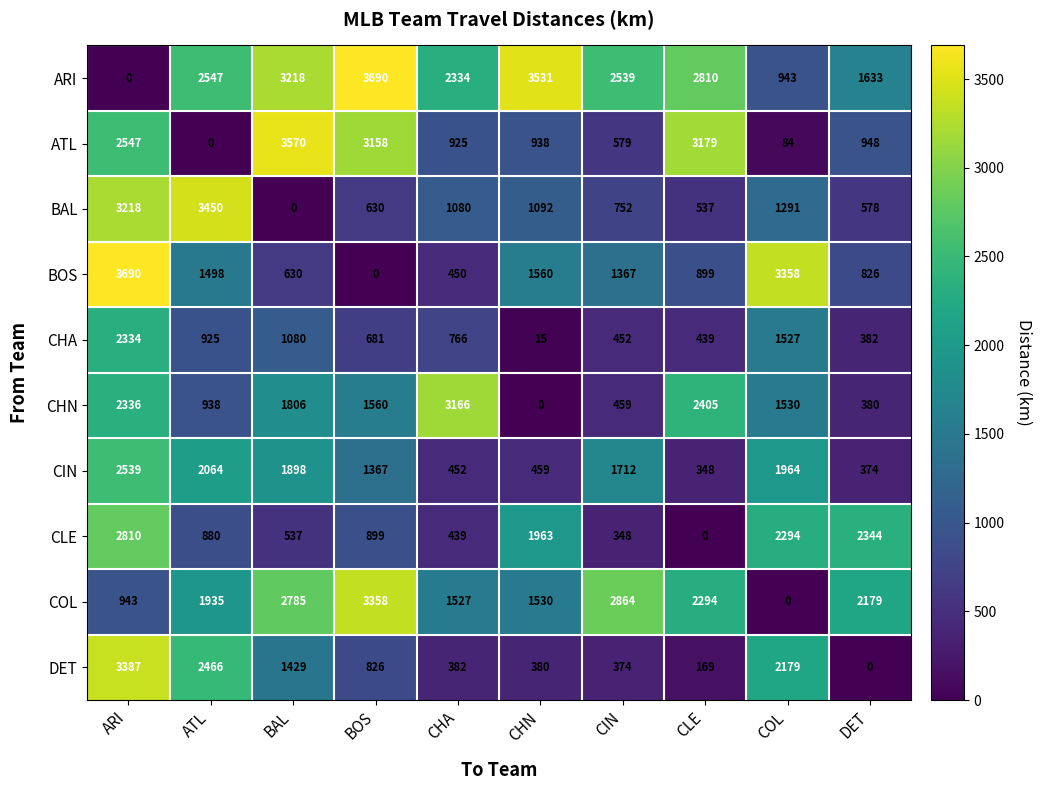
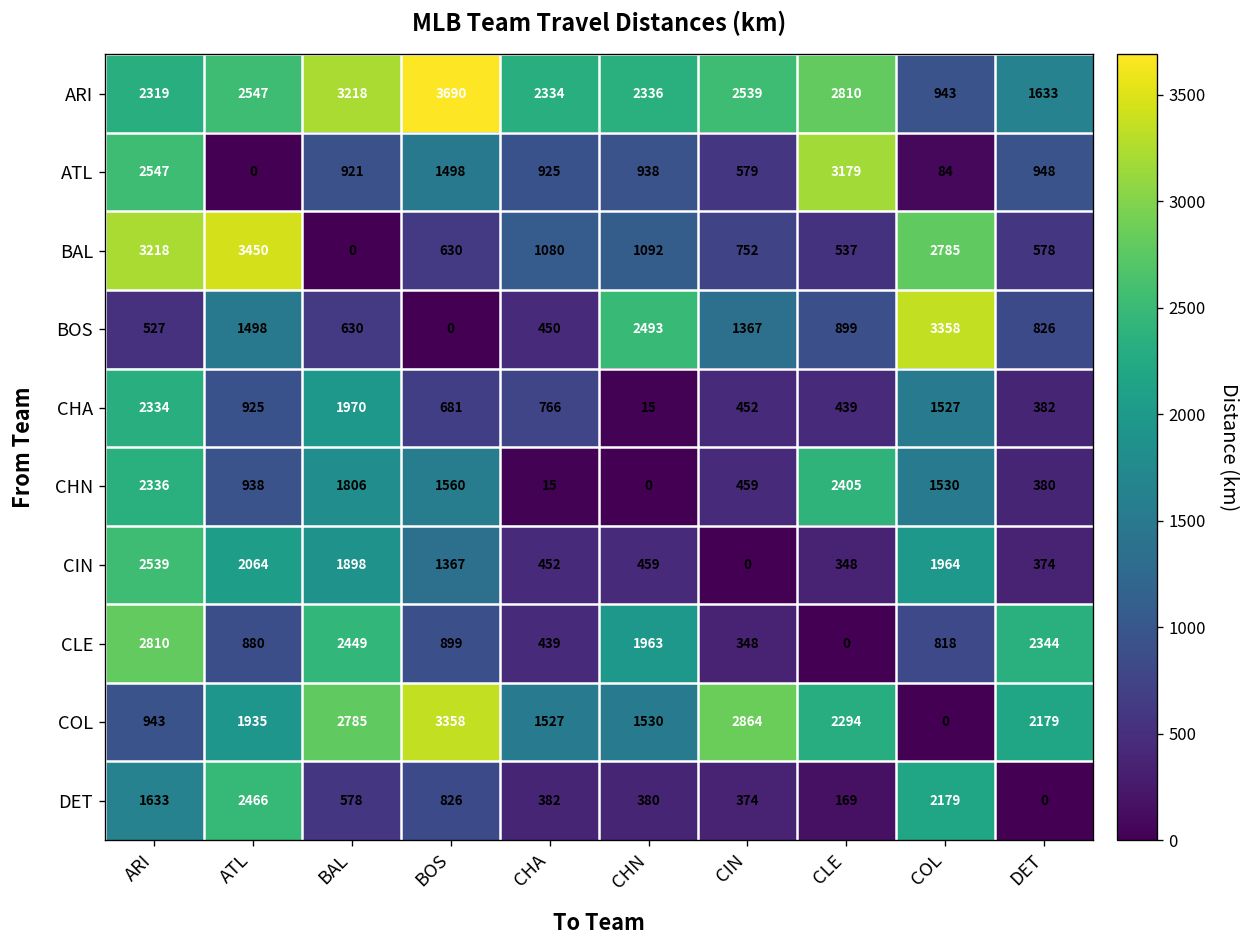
ARI, ARI: 0 -> 2319
ARI, CHN: 3531 -> 2336
ATL, BAL: 3570 -> 921
ATL, BOS: 3158 -> 1498
BAL, COL: 1291 -> 2785
BOS, ARI: 3690 -> 527
BOS, CHN: 1560 -> 2493
CHA, BAL: 1080 -> 1970
CHN, CHA: 3166 -> 15
CIN, CIN: 1712 -> 0
CLE, BAL: 537 -> 2449
CLE, COL: 2294 -> 818
DET, ARI: 3387 -> 1633
DET, BAL: 1429 -> 578
